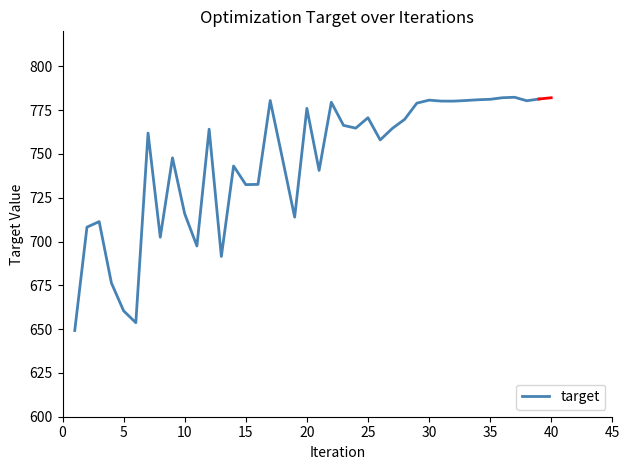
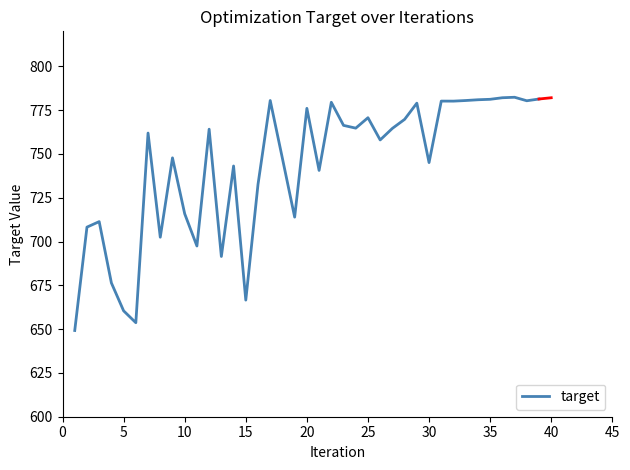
target, 15: 732 -> 667
target, 30: 781 -> 745
